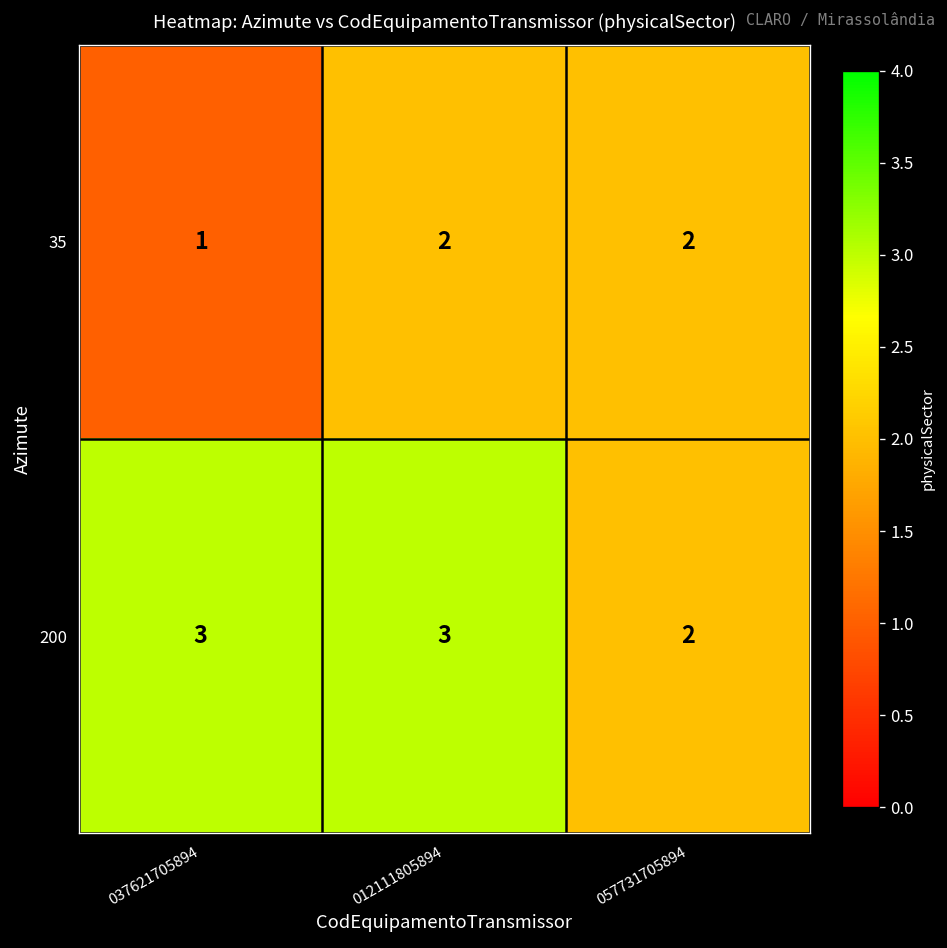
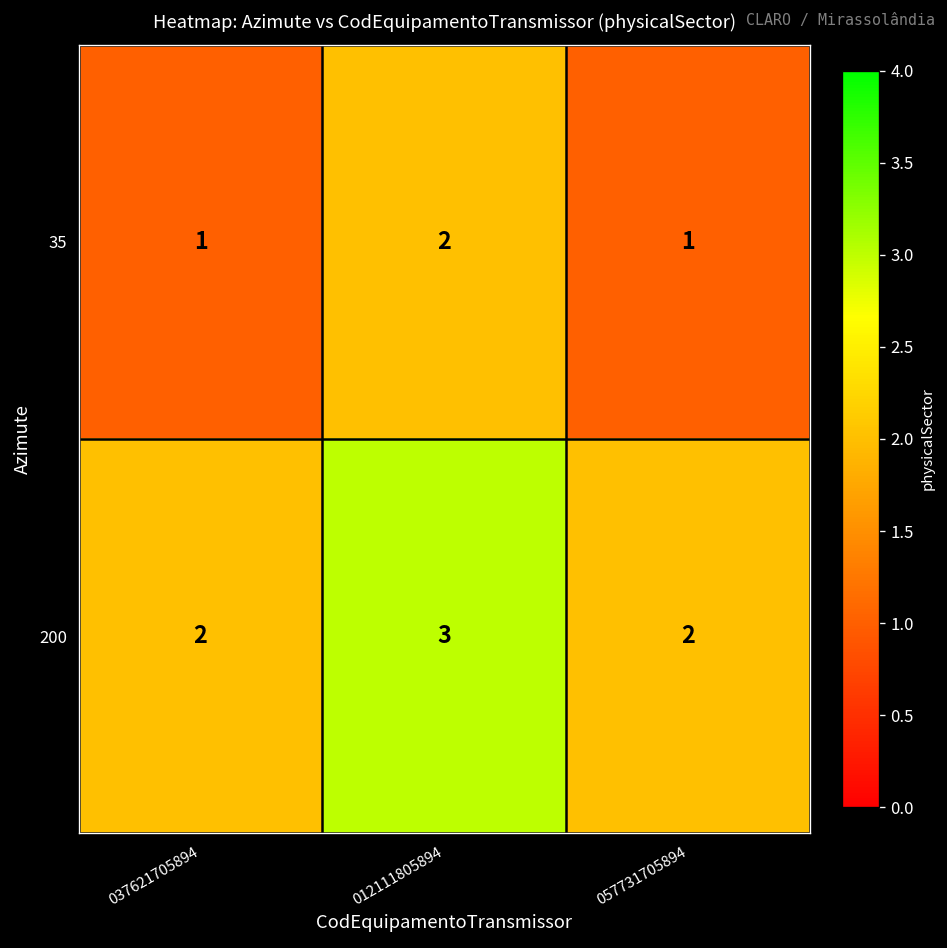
35, 057731705894: 2 -> 1
200, 037621705894: 3 -> 2
